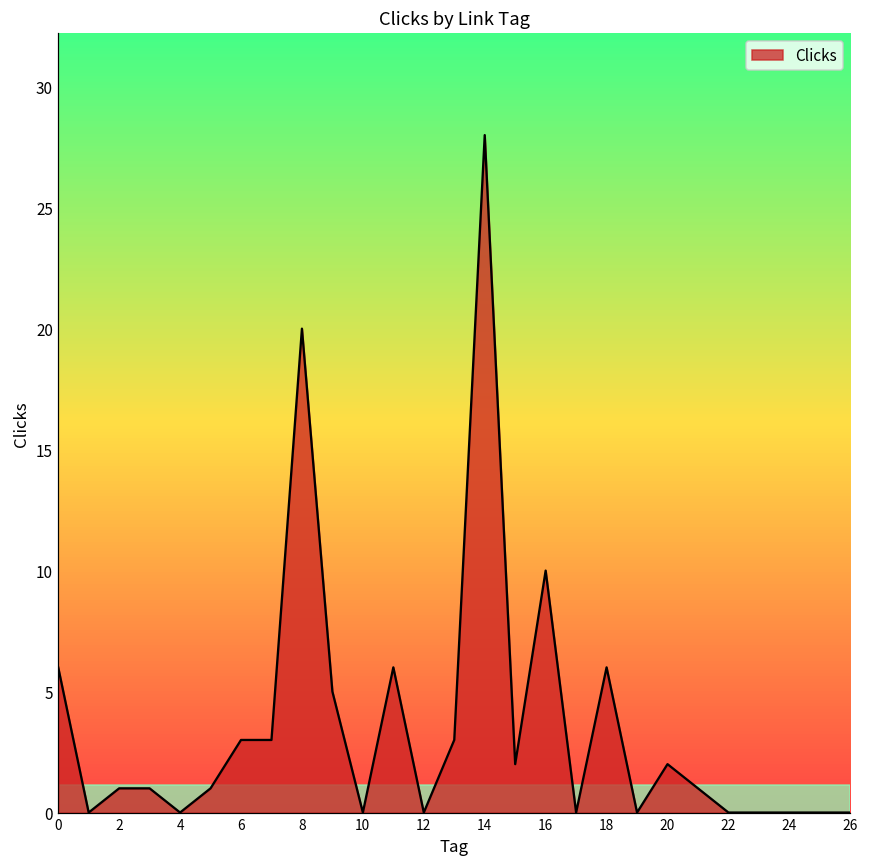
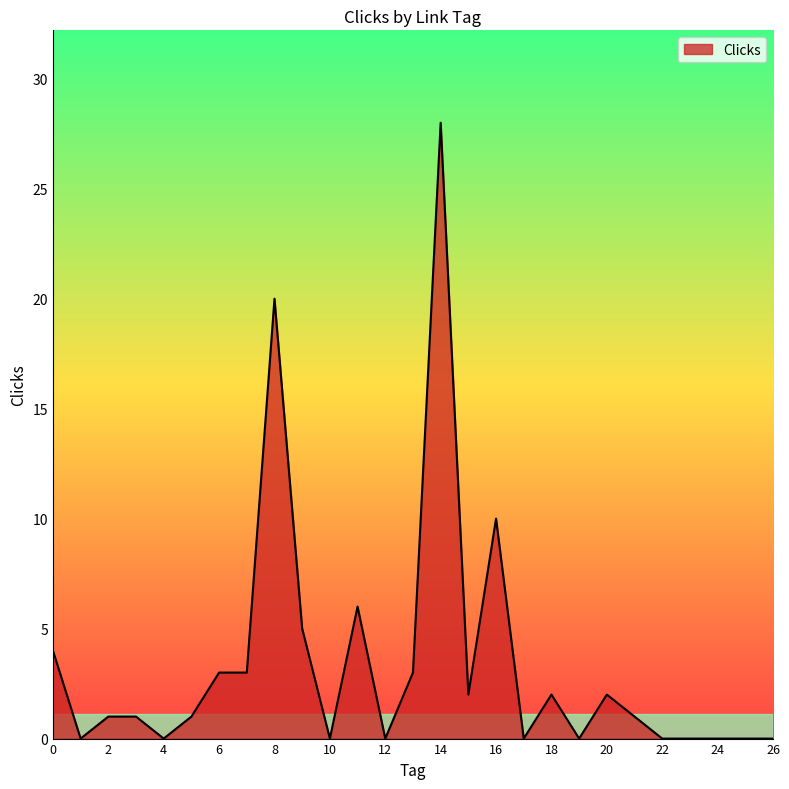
0: 6 -> 4
18: 6 -> 2
